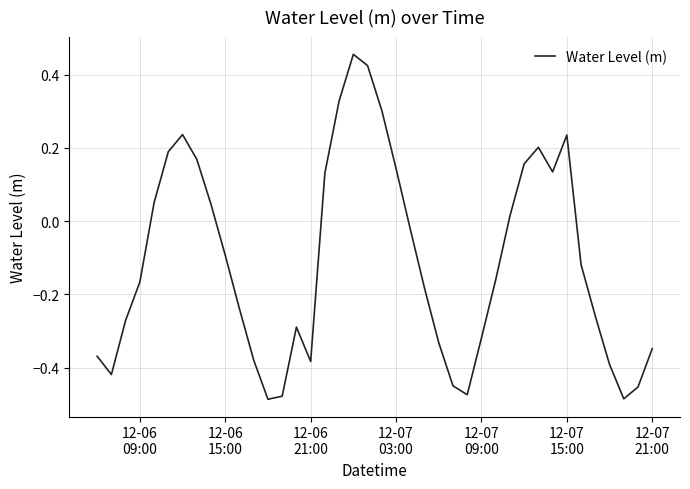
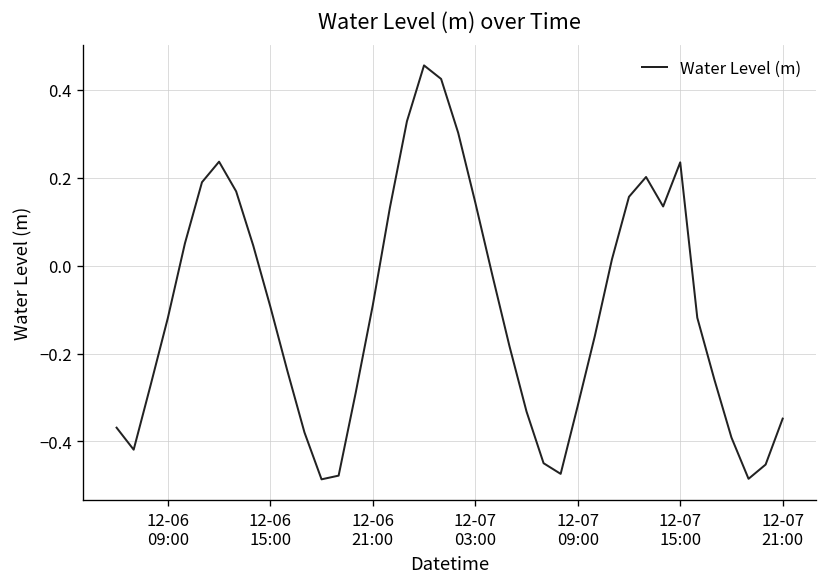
12-06 09:00: -0.17 -> -0.12
12-06 21:00: -0.38 -> -0.09
